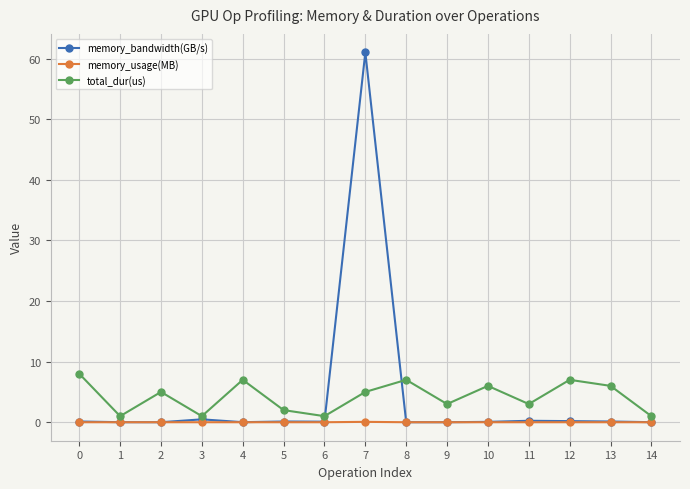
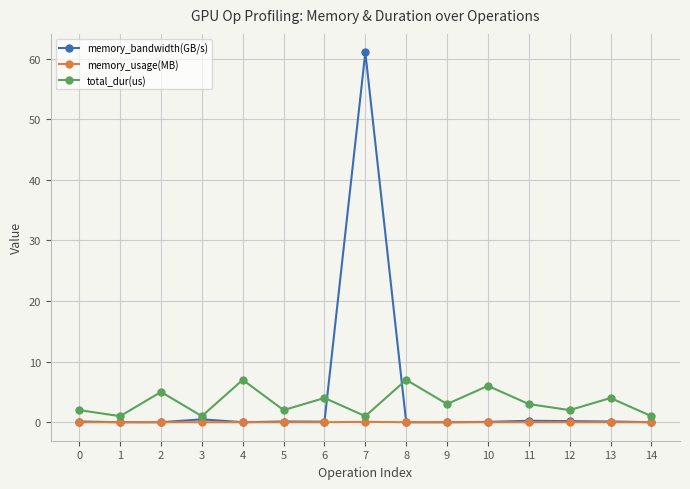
total_dur(us), 0: 8 -> 2
total_dur(us), 6: 1 -> 4
total_dur(us), 7: 5 -> 1
total_dur(us), 12: 7 -> 2
total_dur(us), 13: 6 -> 4
